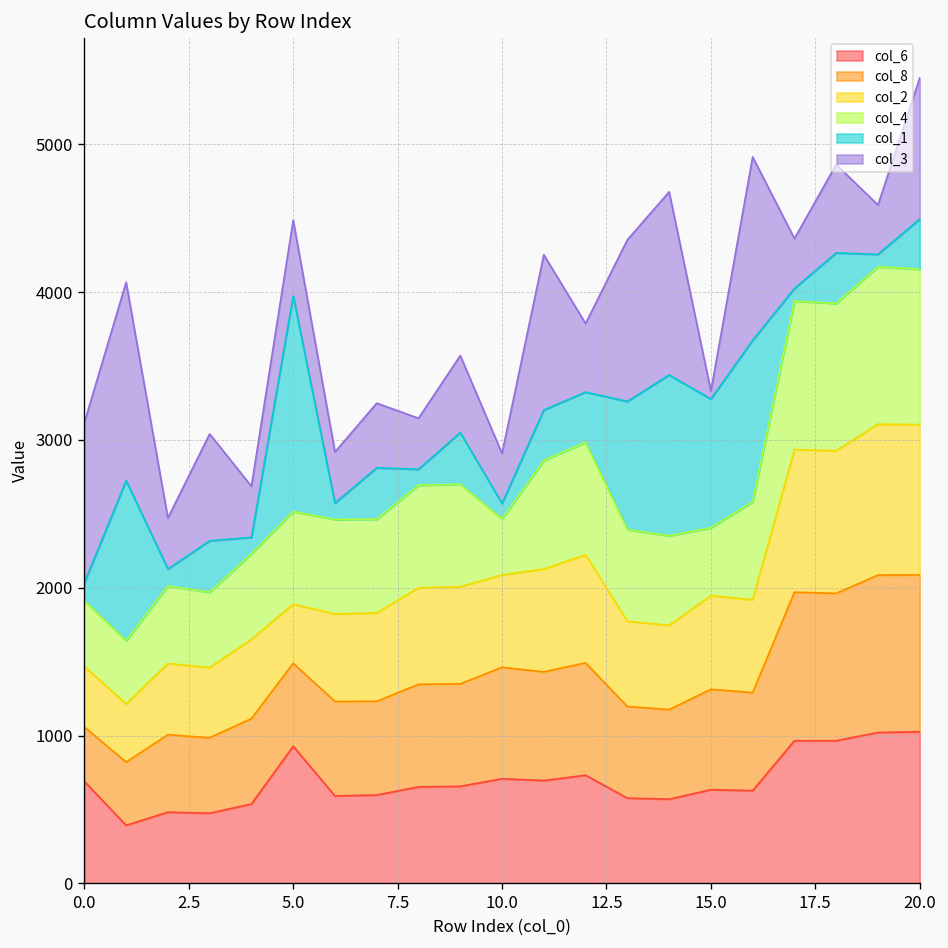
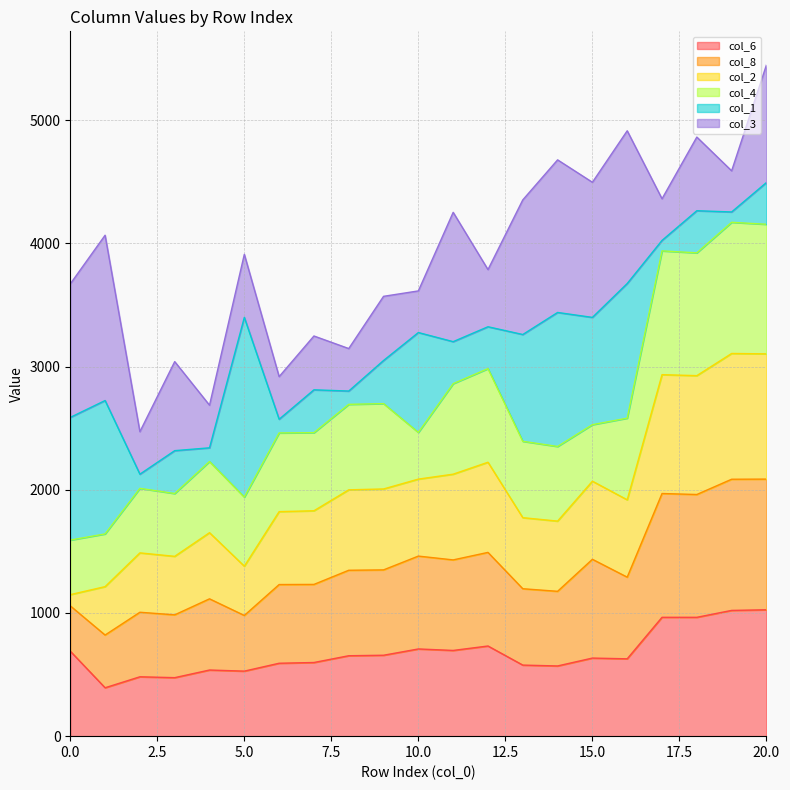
col_2, 0.0: 410 -> 90
col_1, 0.0: 120 -> 1000
col_6, 5.0: 930 -> 530
col_8, 5.0: 560 -> 450
col_4, 5.0: 630 -> 560
col_1, 10.0: 110 -> 810
col_8, 15.0: 680 -> 800
col_3, 15.0: 50 -> 1100
